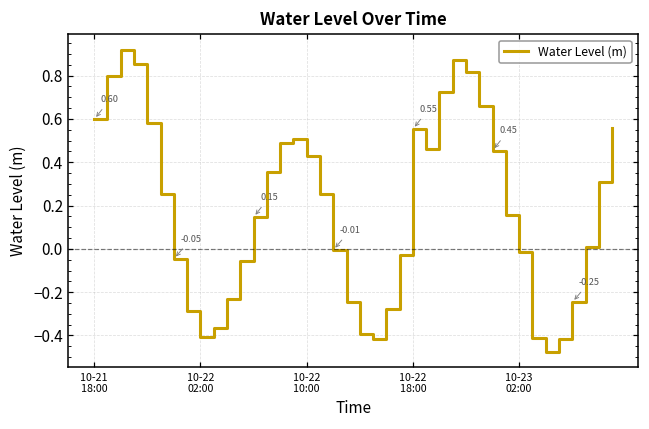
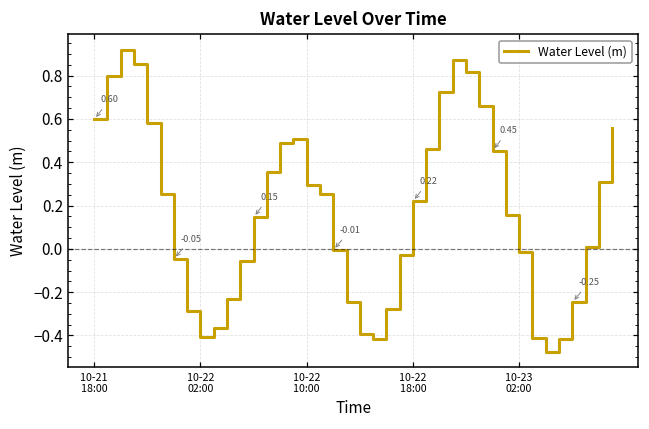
10-22 10:00: 0.43 -> 0.30
10-22 18:00: 0.55 -> 0.22
